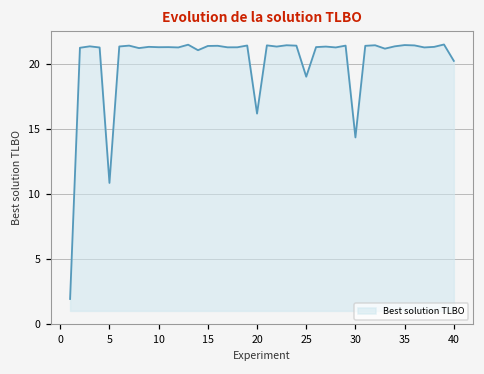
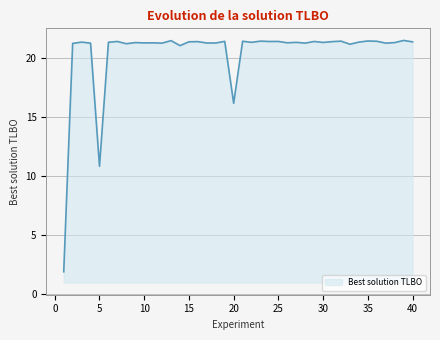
25: 19.0 -> 21.4
30: 14.3 -> 21.3
40: 20.2 -> 21.4
